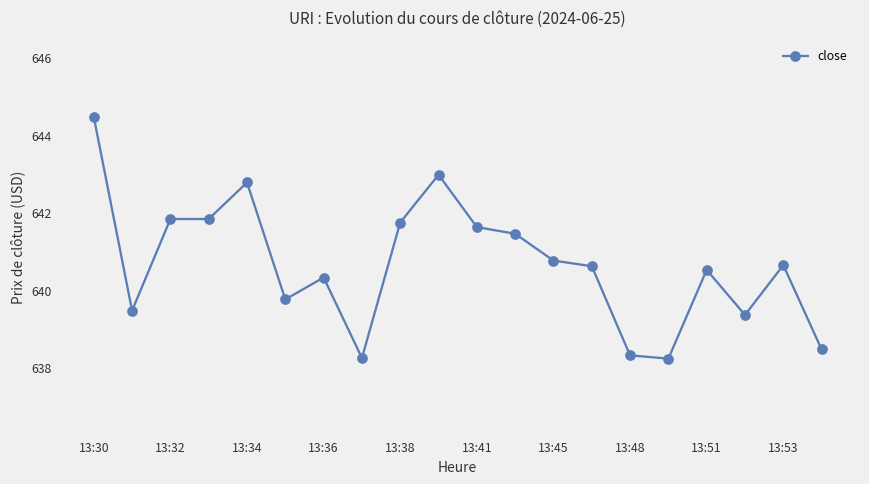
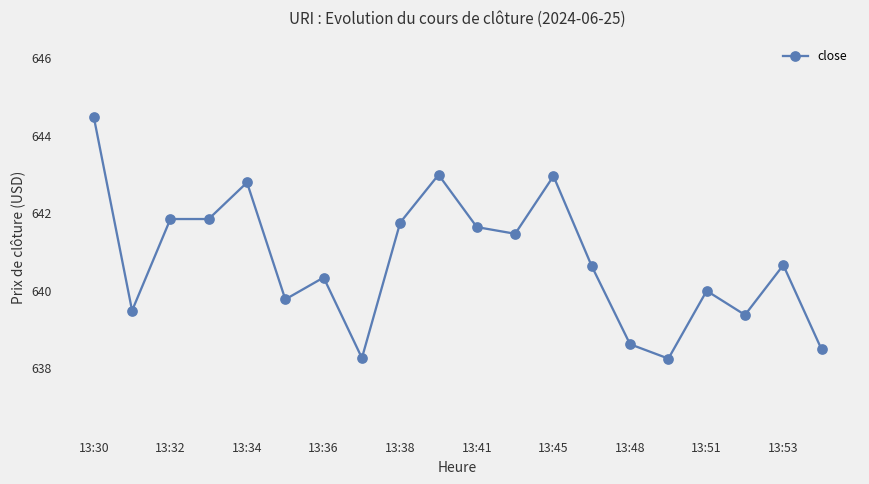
13:45: 640.8 -> 643.0
13:48: 638.3 -> 638.6
13:51: 640.5 -> 640.0
